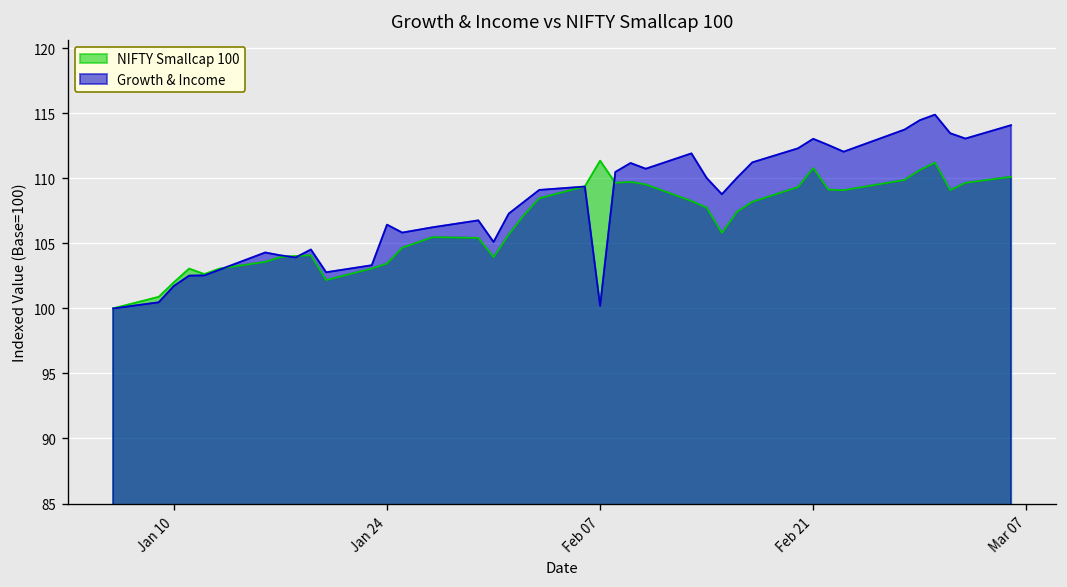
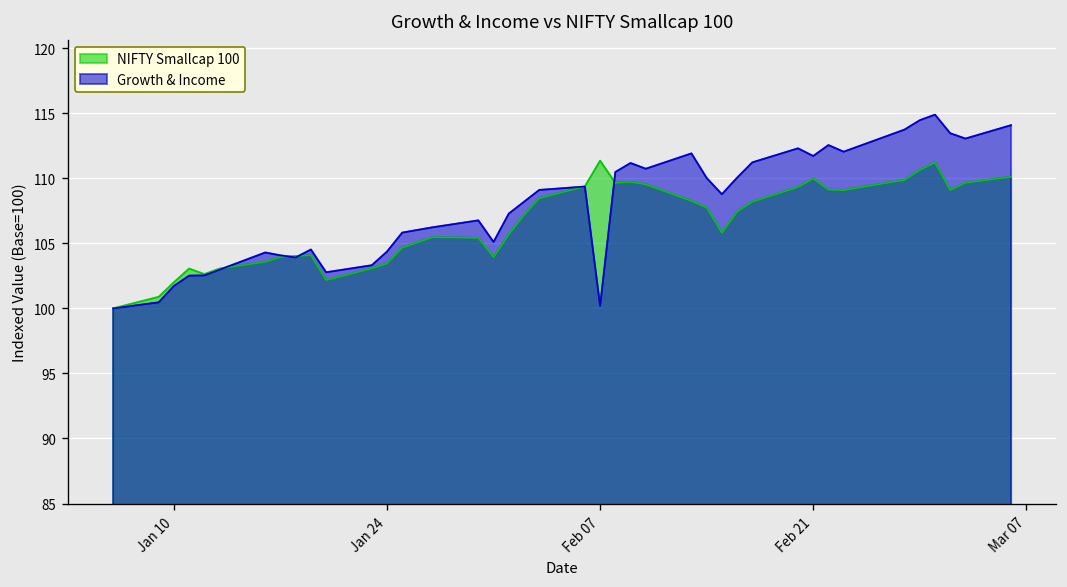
Growth & Income, Jan 24: 106.4 -> 104.4
NIFTY Smallcap 100, Feb 21: 110.8 -> 110.0
Growth & Income, Feb 21: 113.0 -> 111.7
